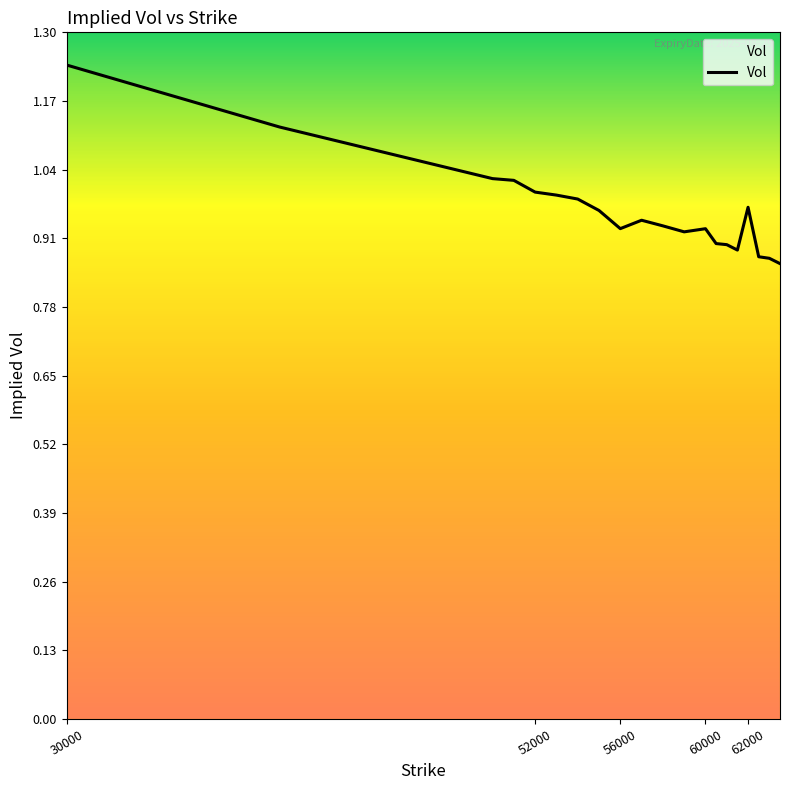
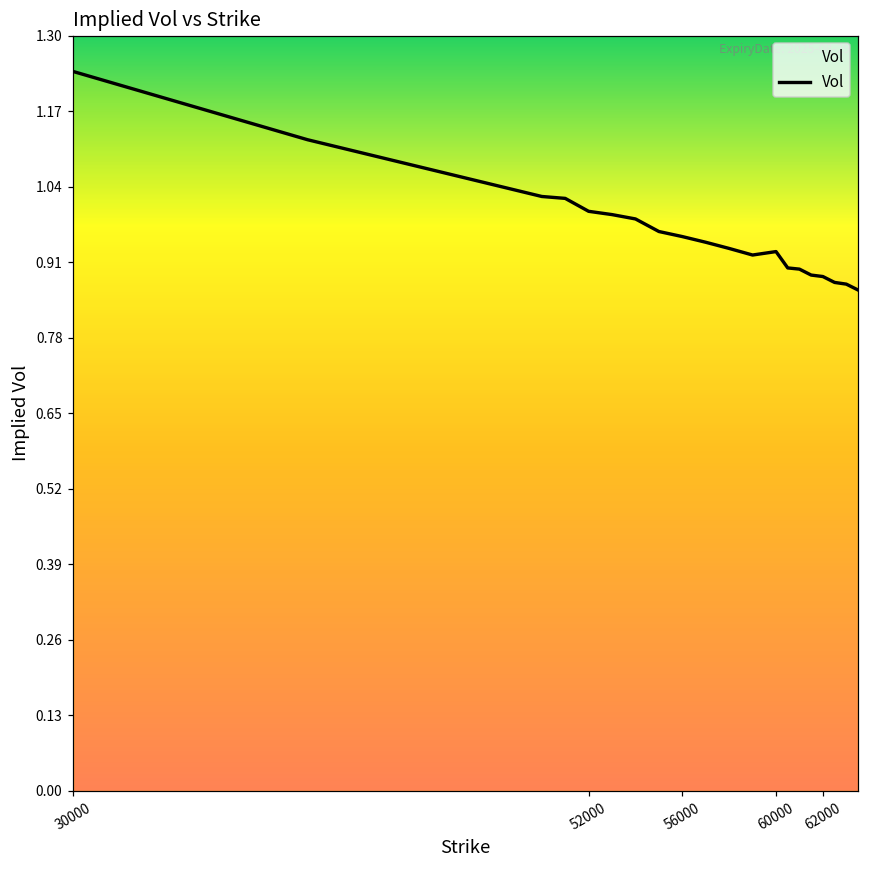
56000: 0.93 -> 0.95
62000: 0.97 -> 0.89
